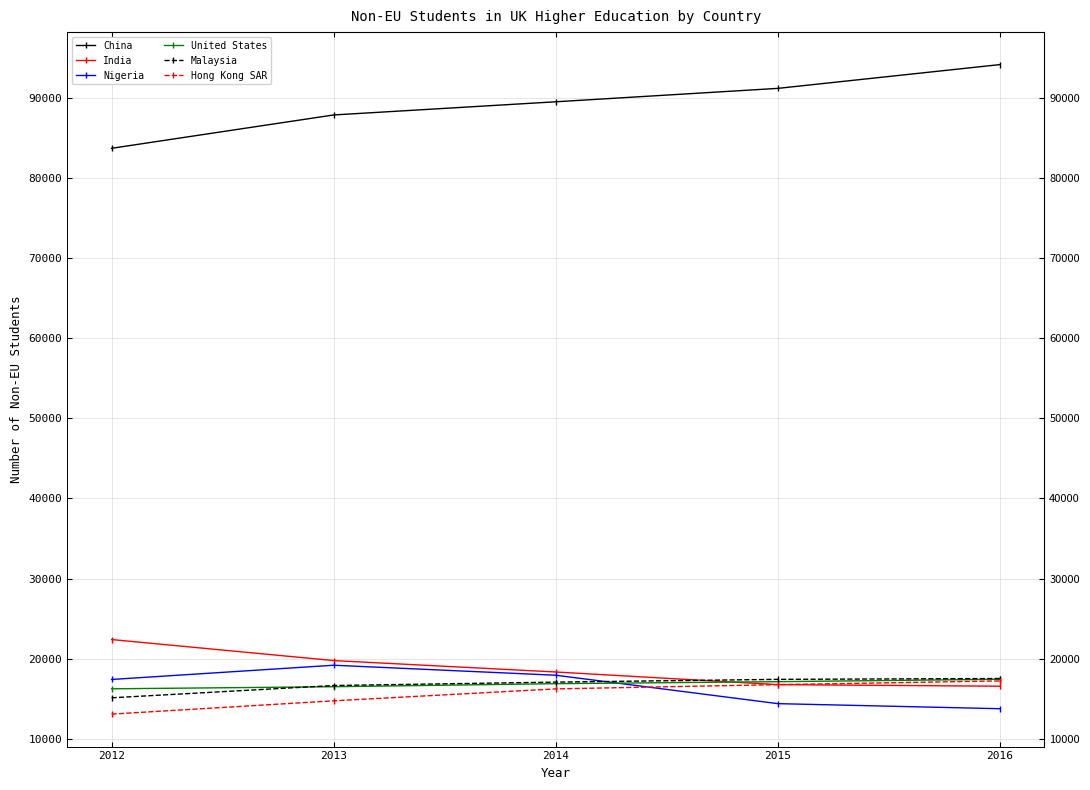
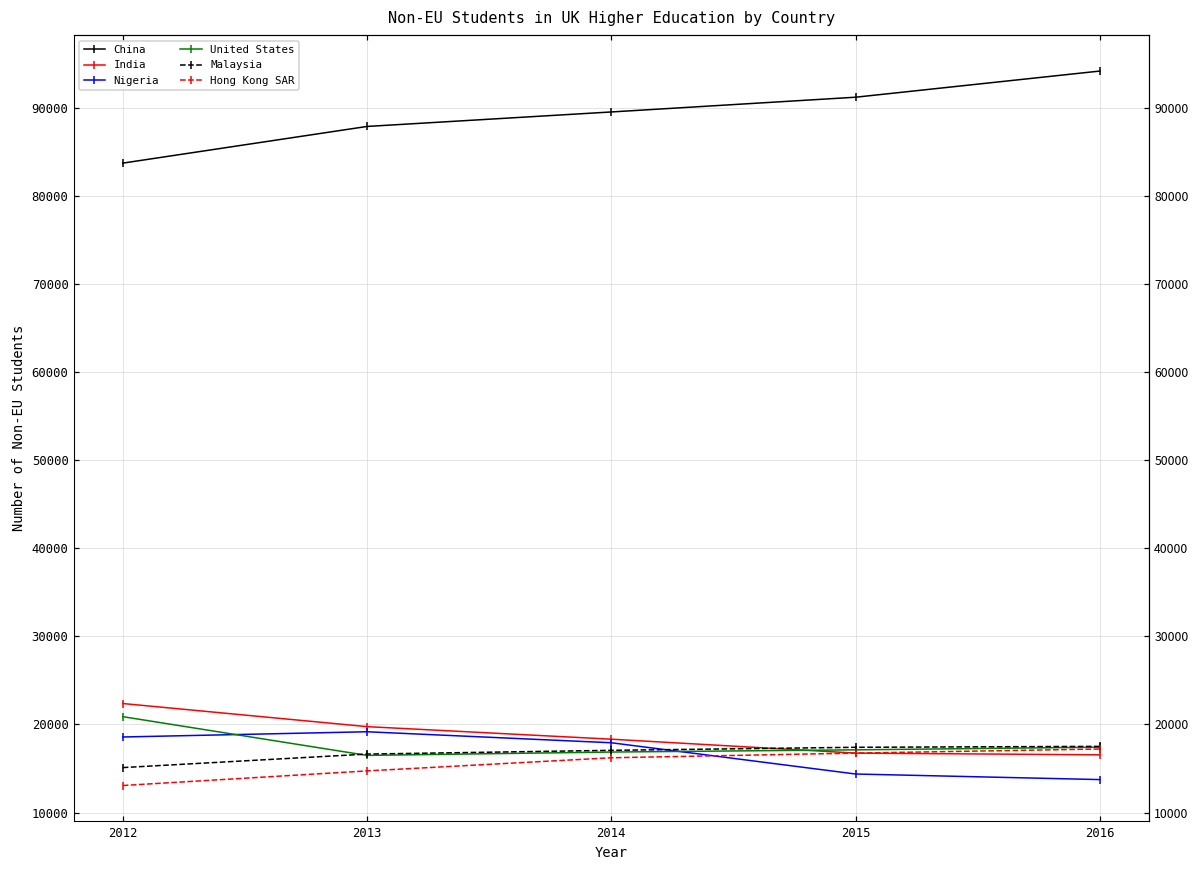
Nigeria, 2012: 17000 -> 19000
United States, 2012: 16000 -> 21000
